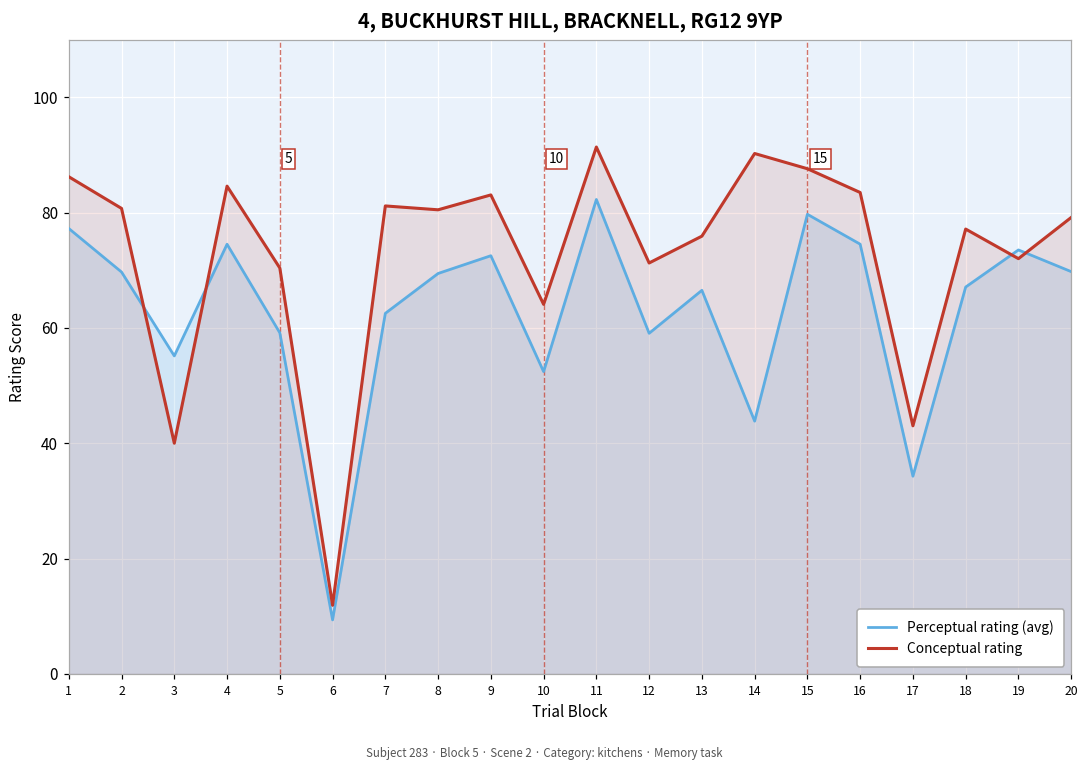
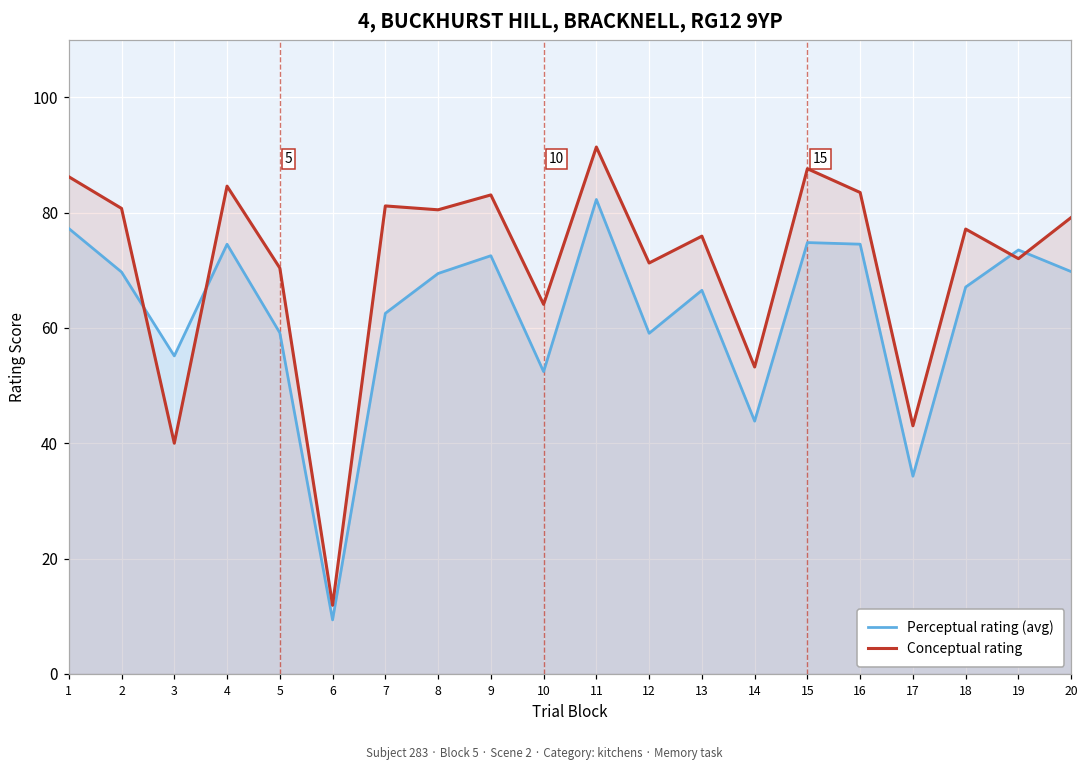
Conceptual rating, 14: 90 -> 53
Perceptual rating (avg), 15: 80 -> 75
